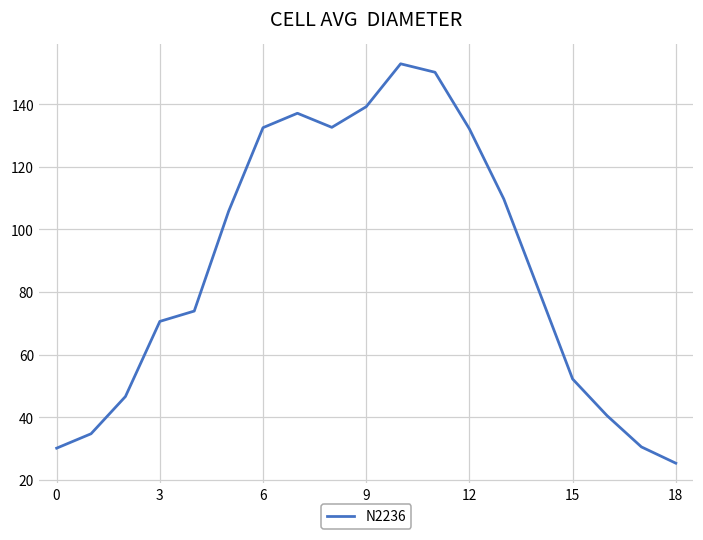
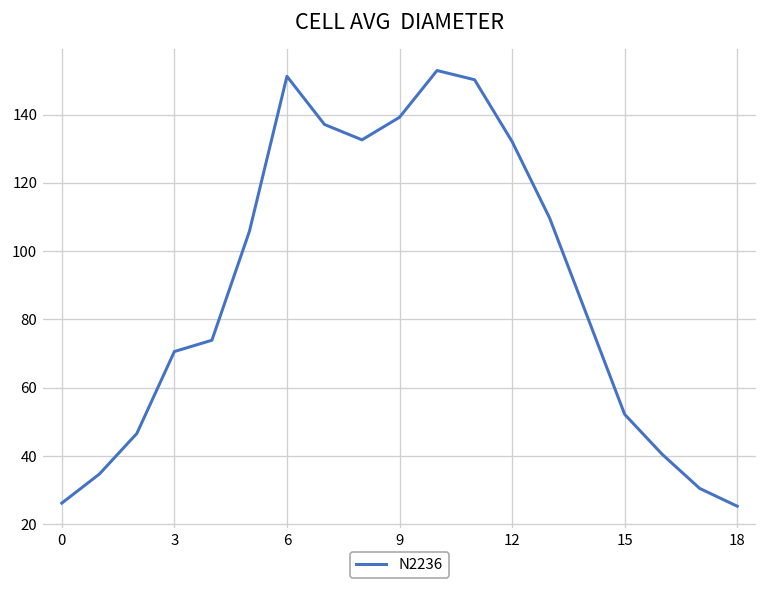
0: 30 -> 26
6: 133 -> 151
